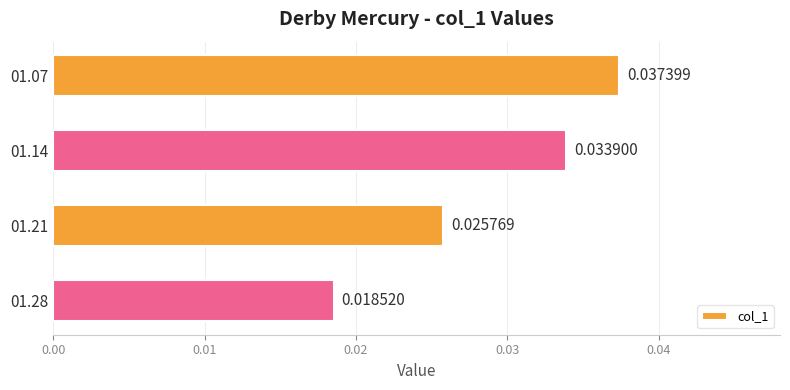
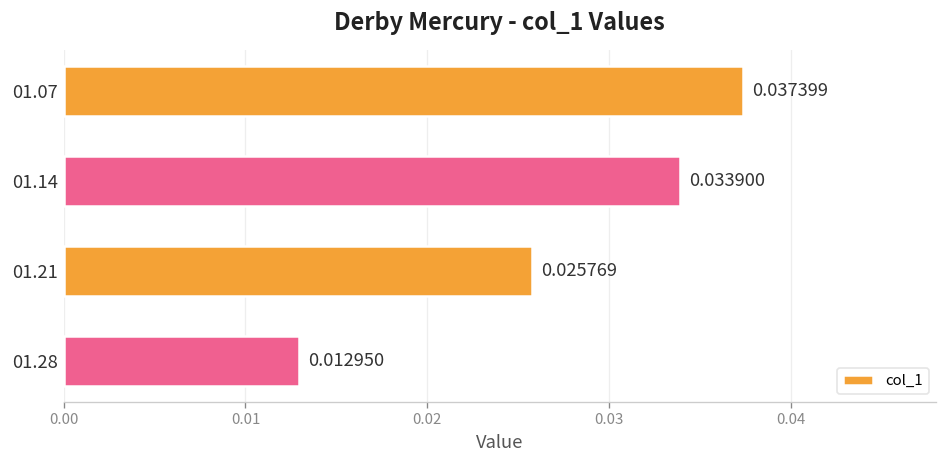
01.28: 0.018520 -> 0.012950
